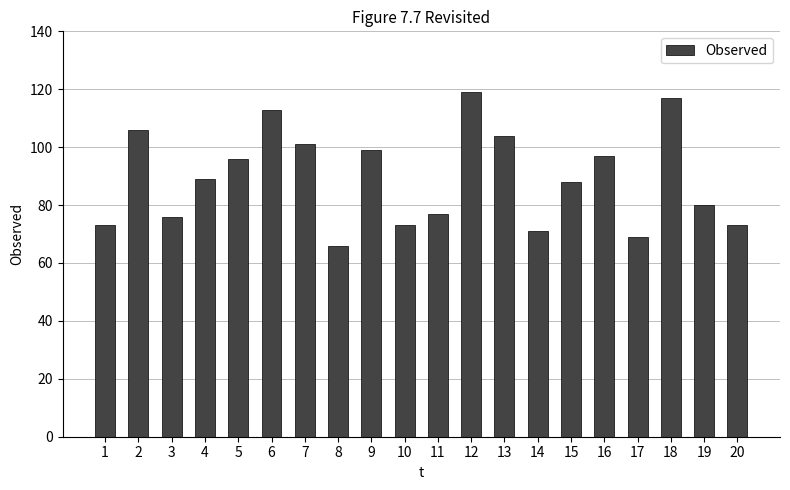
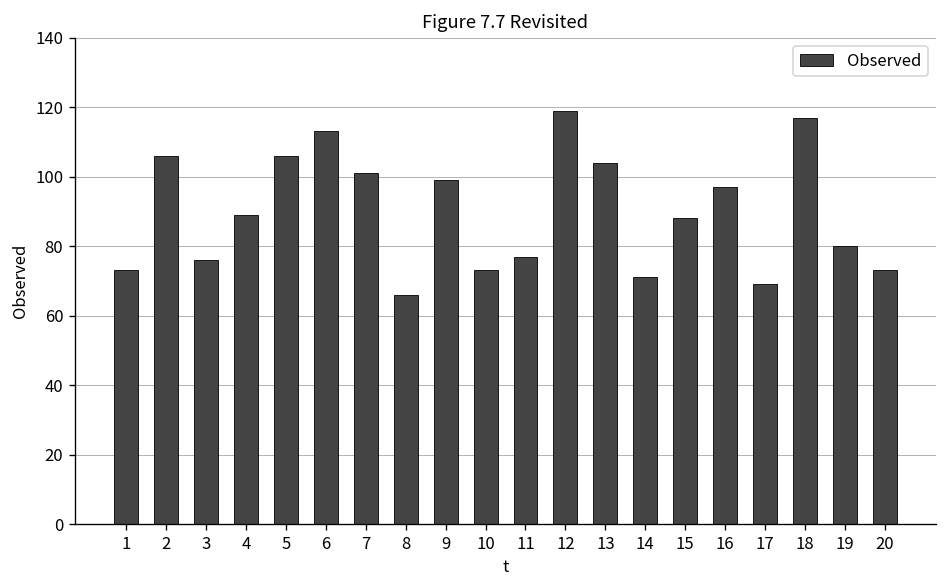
5: 96 -> 106
